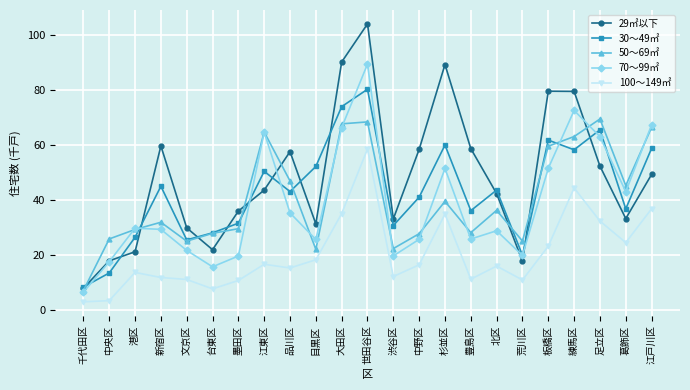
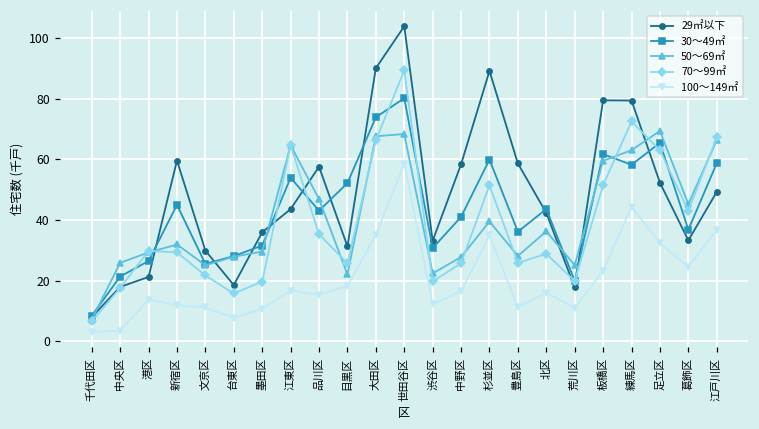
30～49㎡, 中央区: 14 -> 21
29㎡以下, 台東区: 22 -> 19
30～49㎡, 江東区: 50 -> 54
